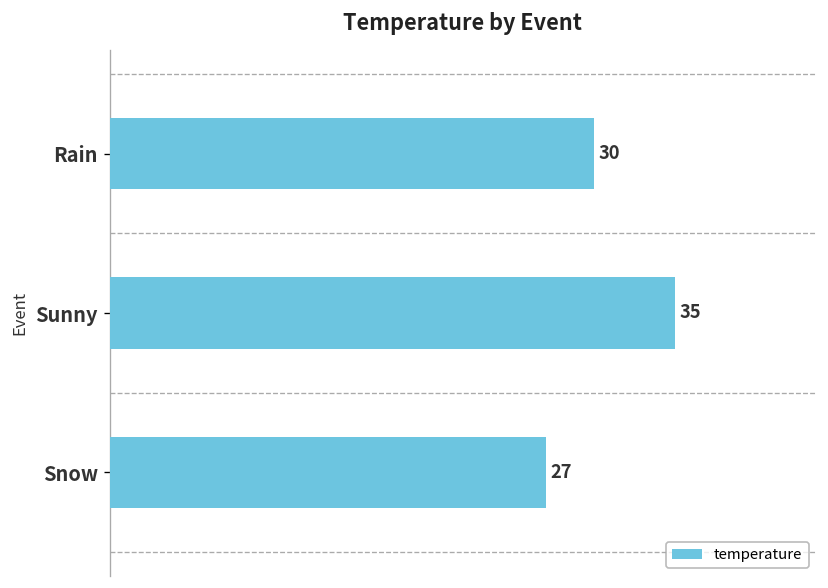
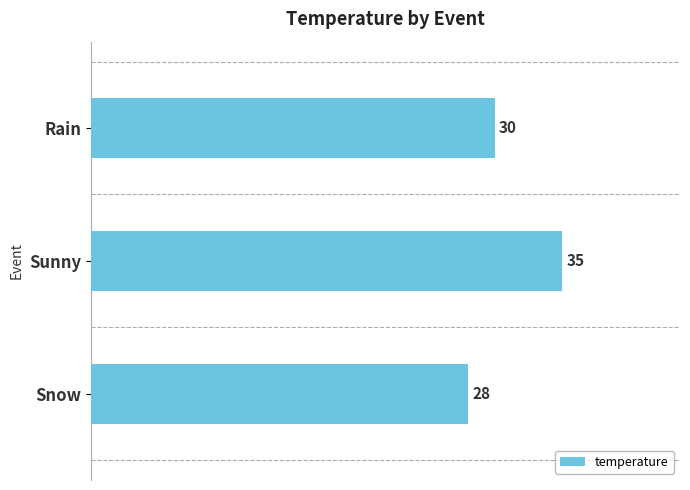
Snow: 27 -> 28
